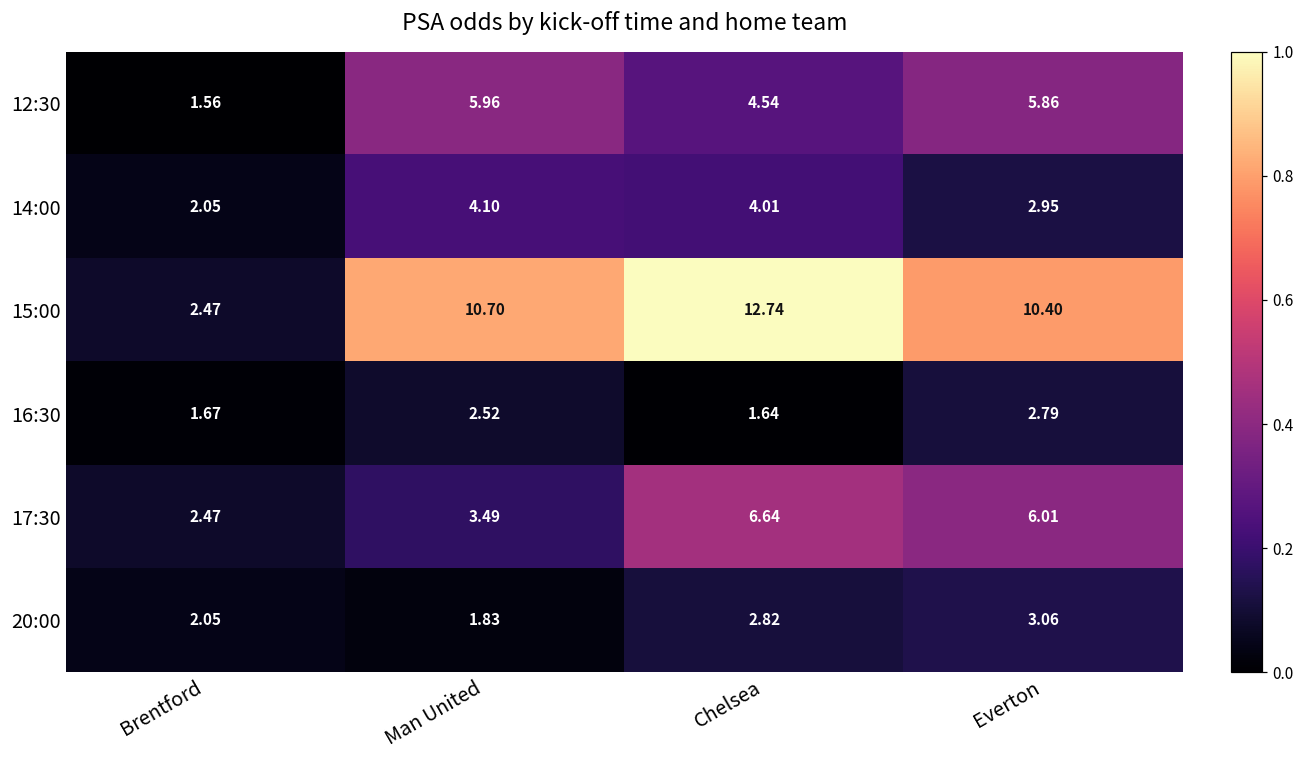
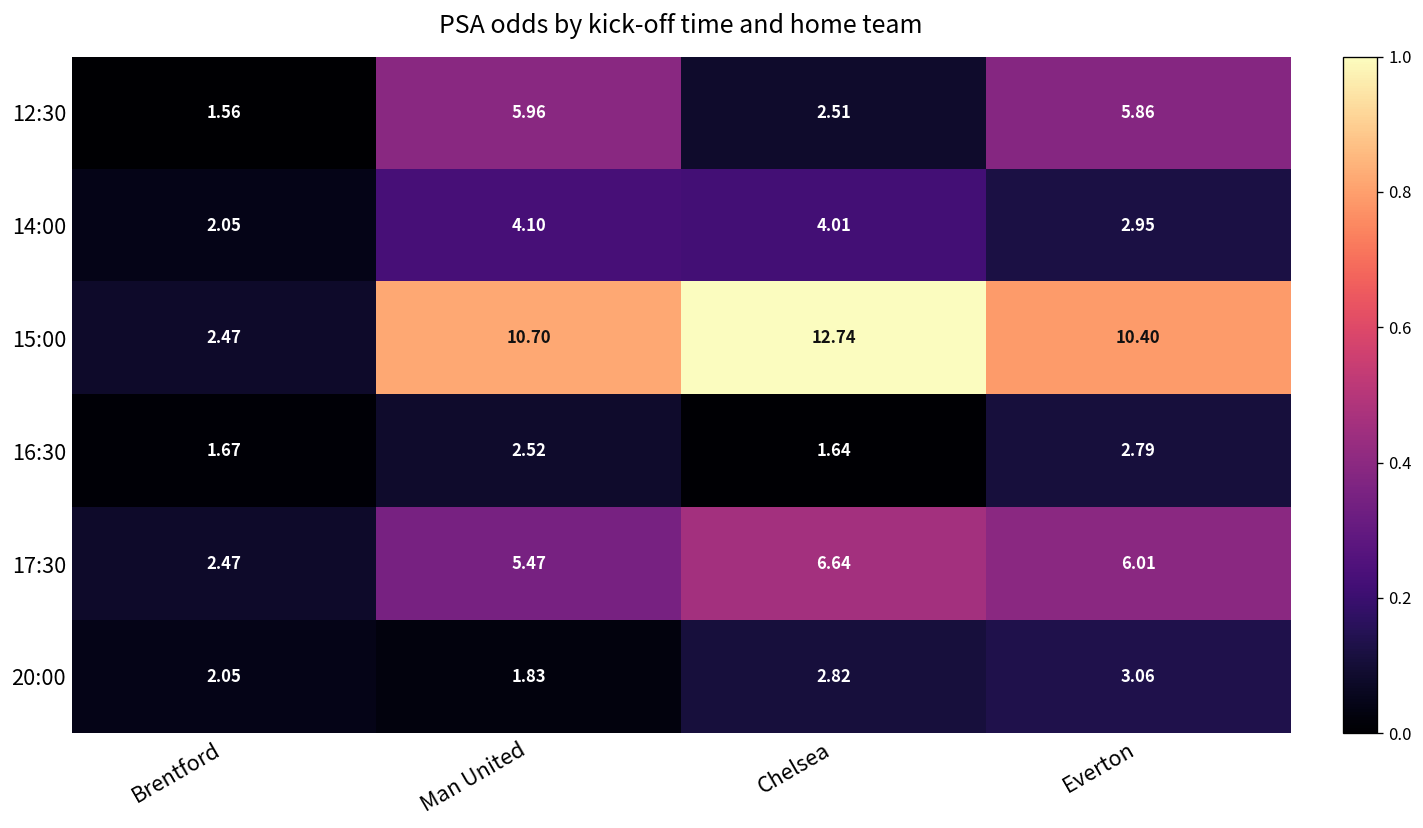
12:30, Chelsea: 4.54 -> 2.51
17:30, Man United: 3.49 -> 5.47
